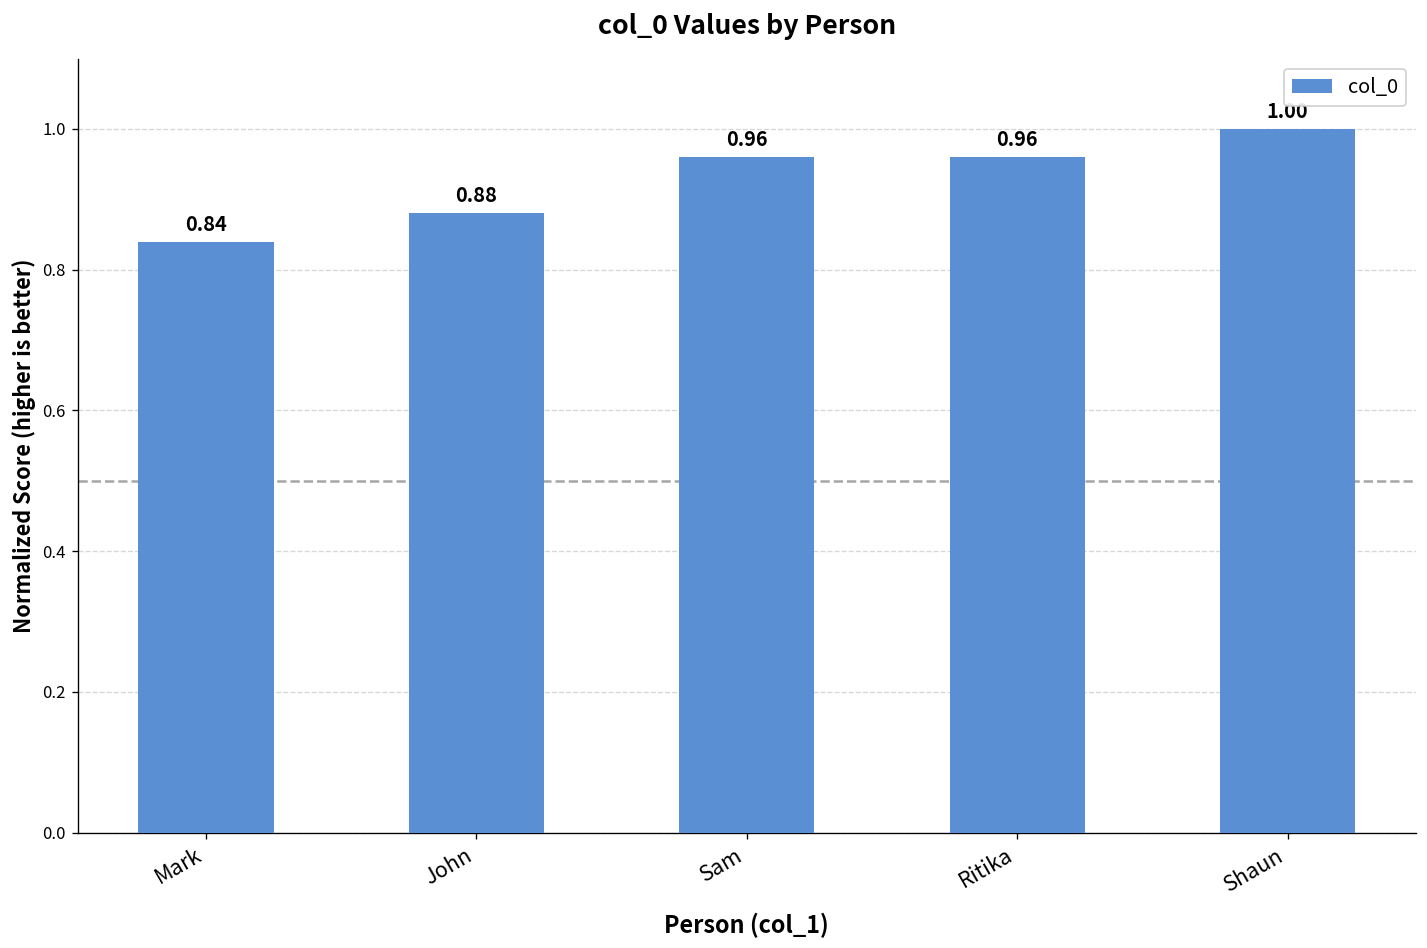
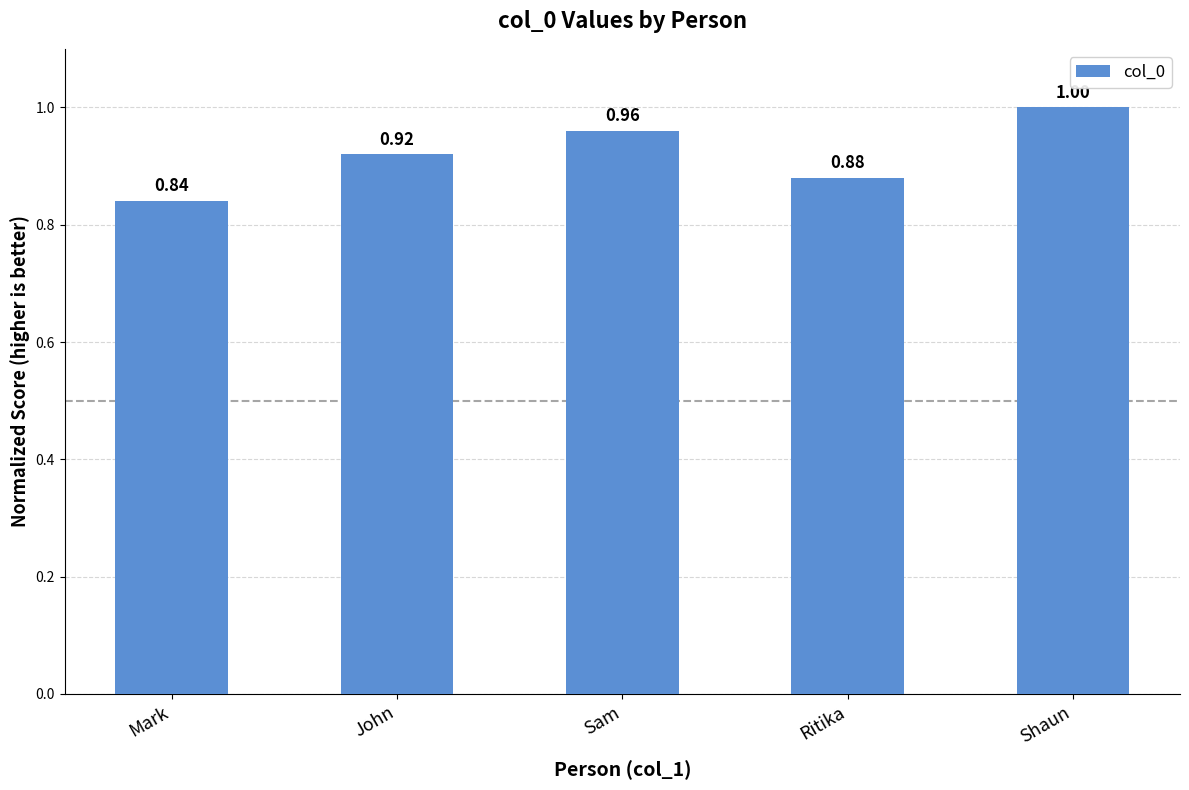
John: 0.88 -> 0.92
Ritika: 0.96 -> 0.88
